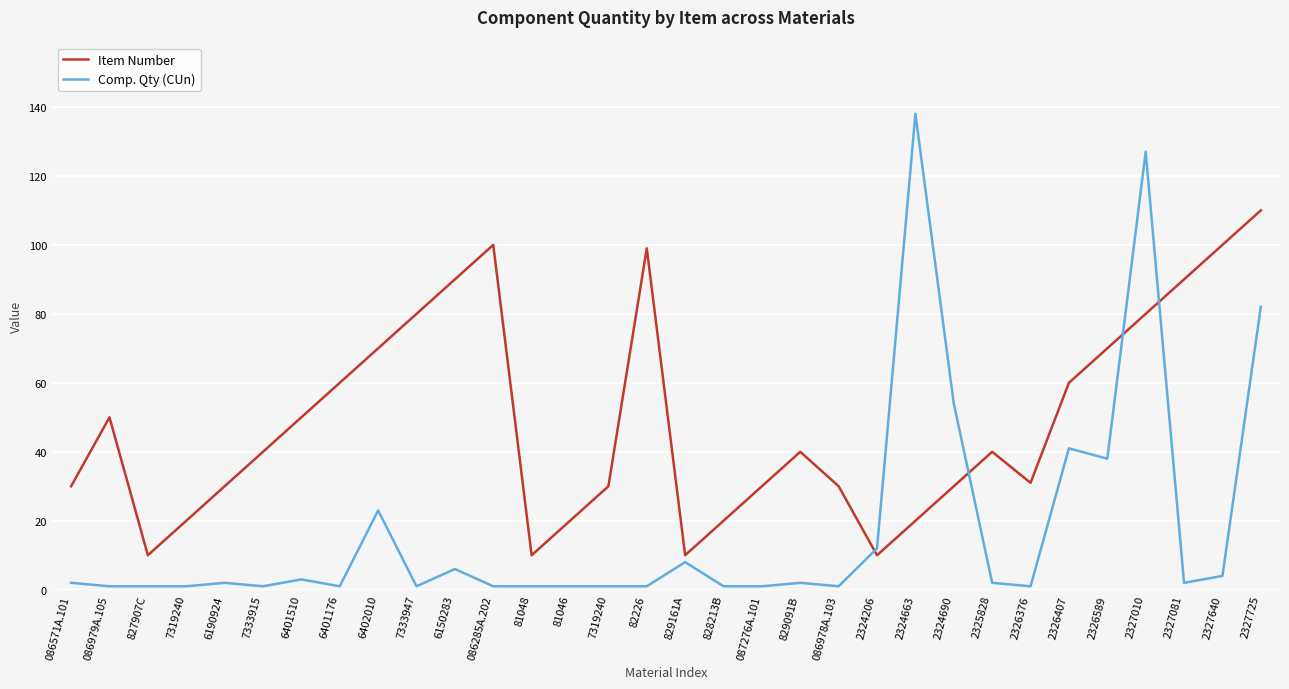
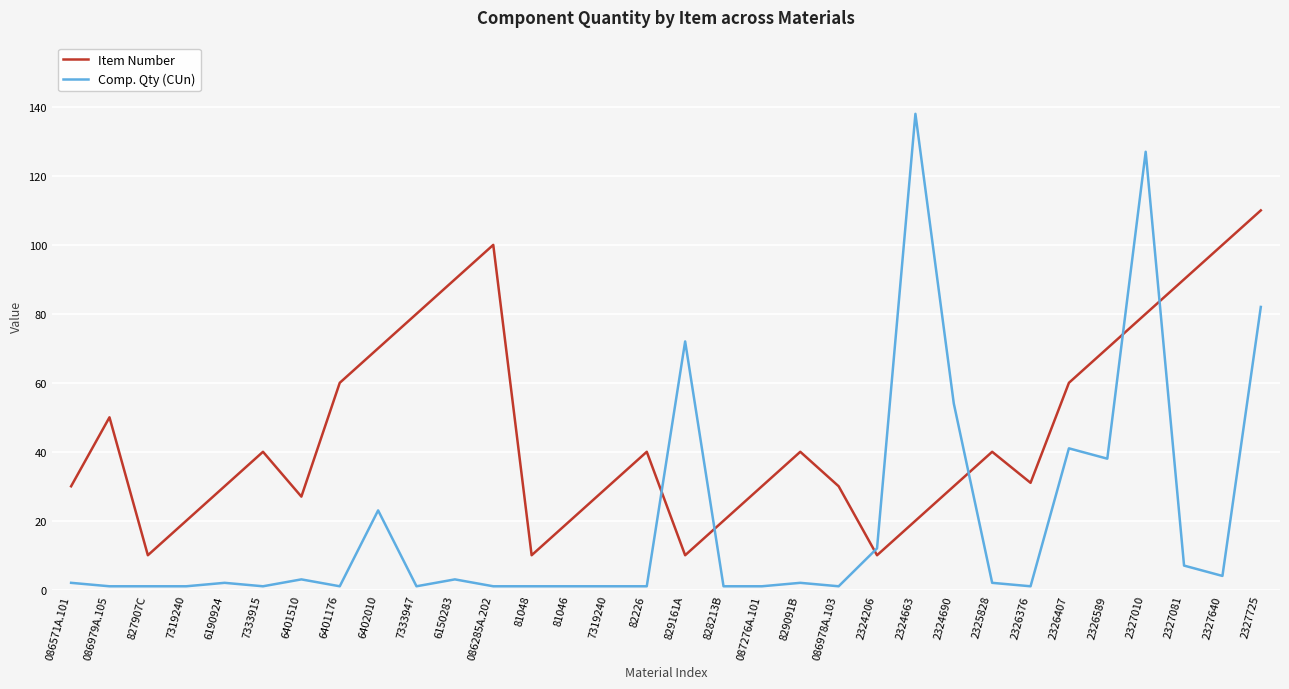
Item Number, 6401510: 50 -> 27
Comp. Qty (CUn), 6150283: 6 -> 3
Item Number, 82226: 99 -> 40
Comp. Qty (CUn), 829161A: 8 -> 72
Comp. Qty (CUn), 2327081: 2 -> 7
